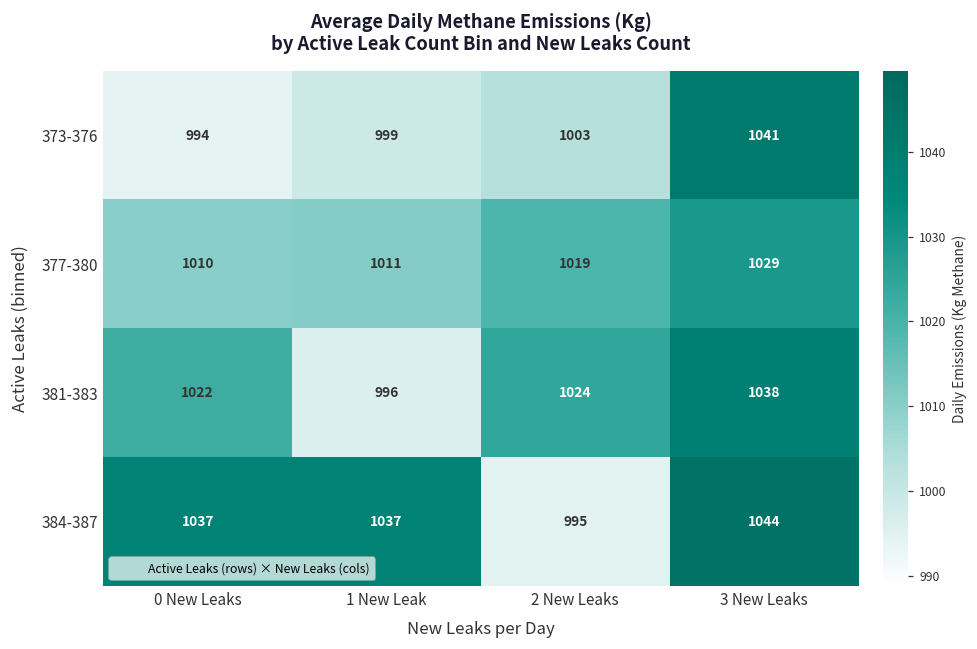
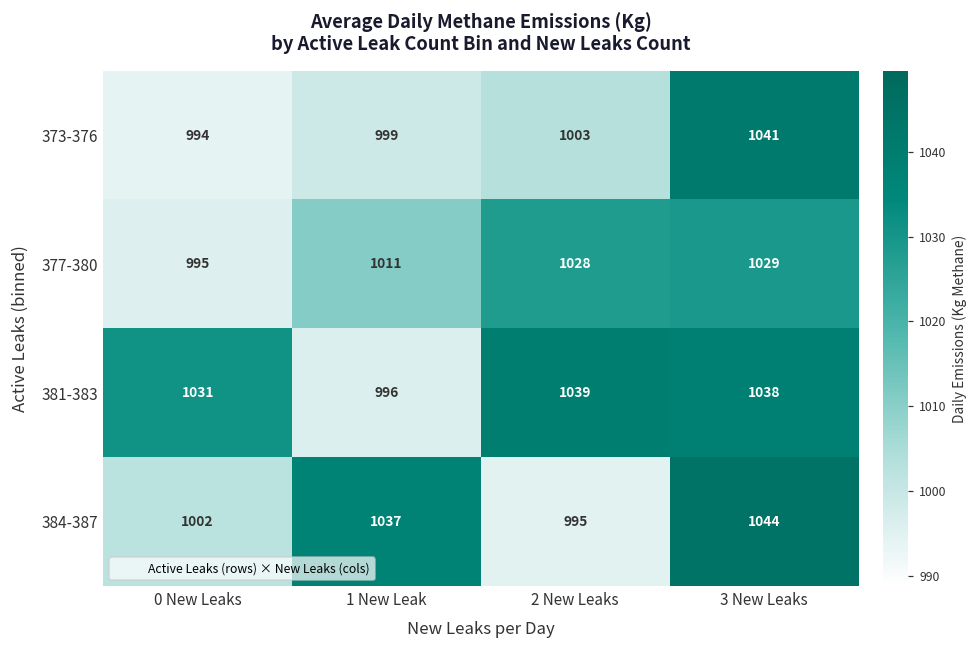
377-380, 0 New Leaks: 1010 -> 995
377-380, 2 New Leaks: 1019 -> 1028
381-383, 0 New Leaks: 1022 -> 1031
381-383, 2 New Leaks: 1024 -> 1039
384-387, 0 New Leaks: 1037 -> 1002
